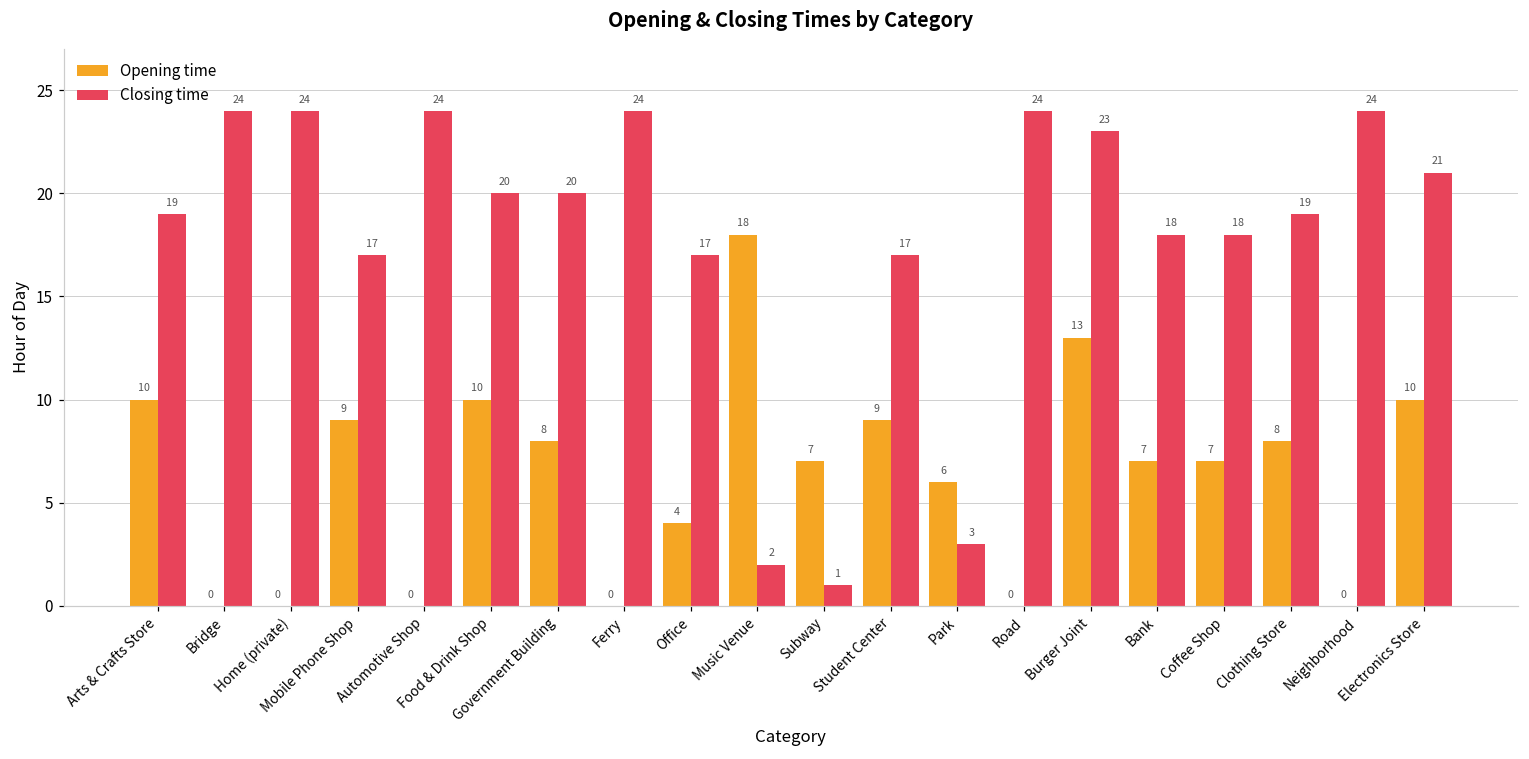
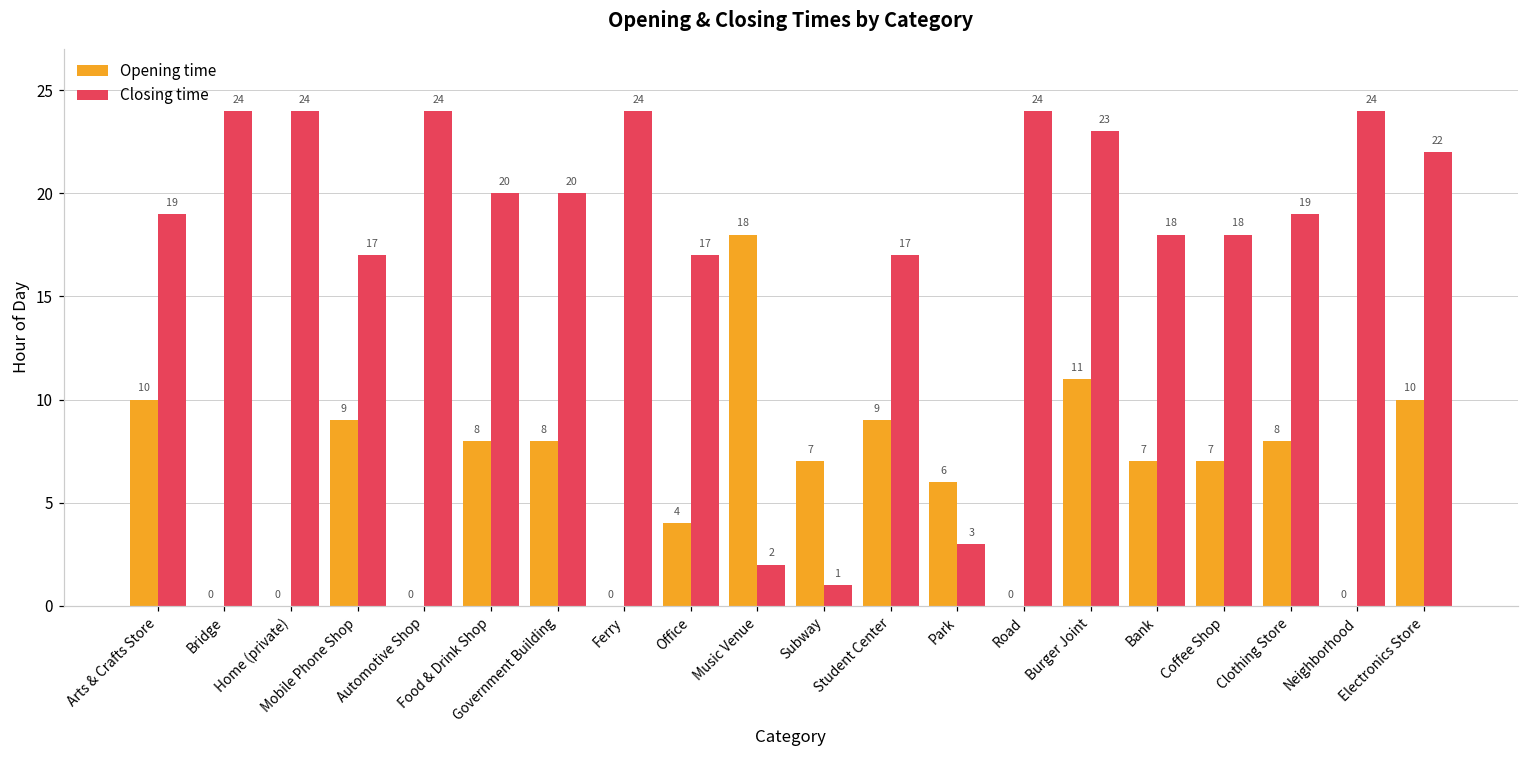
Opening time, Food & Drink Shop: 10 -> 8
Opening time, Burger Joint: 13 -> 11
Closing time, Electronics Store: 21 -> 22
